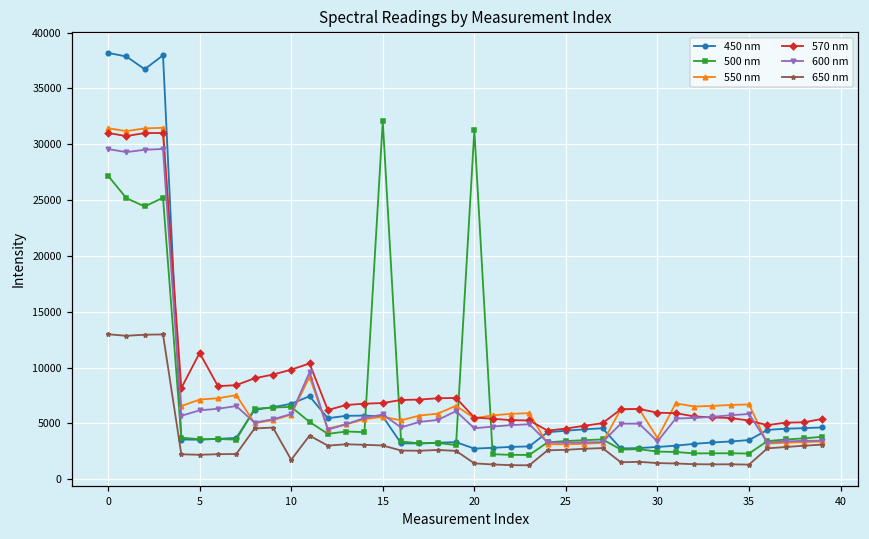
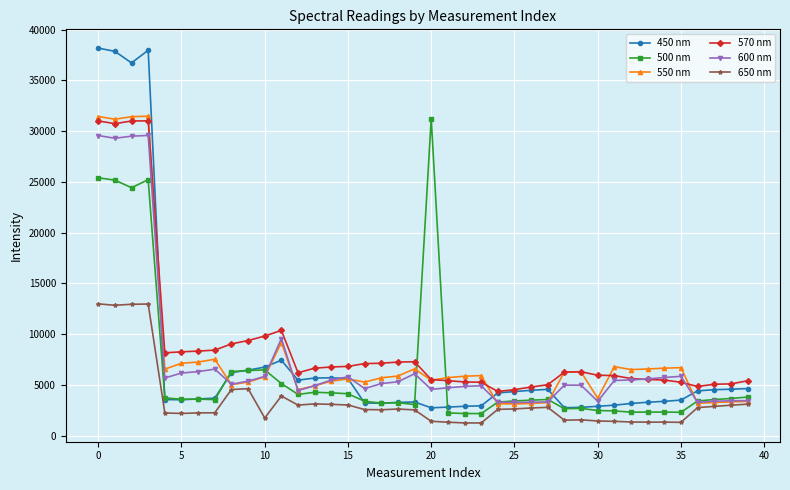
500 nm, 0: 27200 -> 25400
570 nm, 5: 11300 -> 8300
500 nm, 15: 32100 -> 4100
